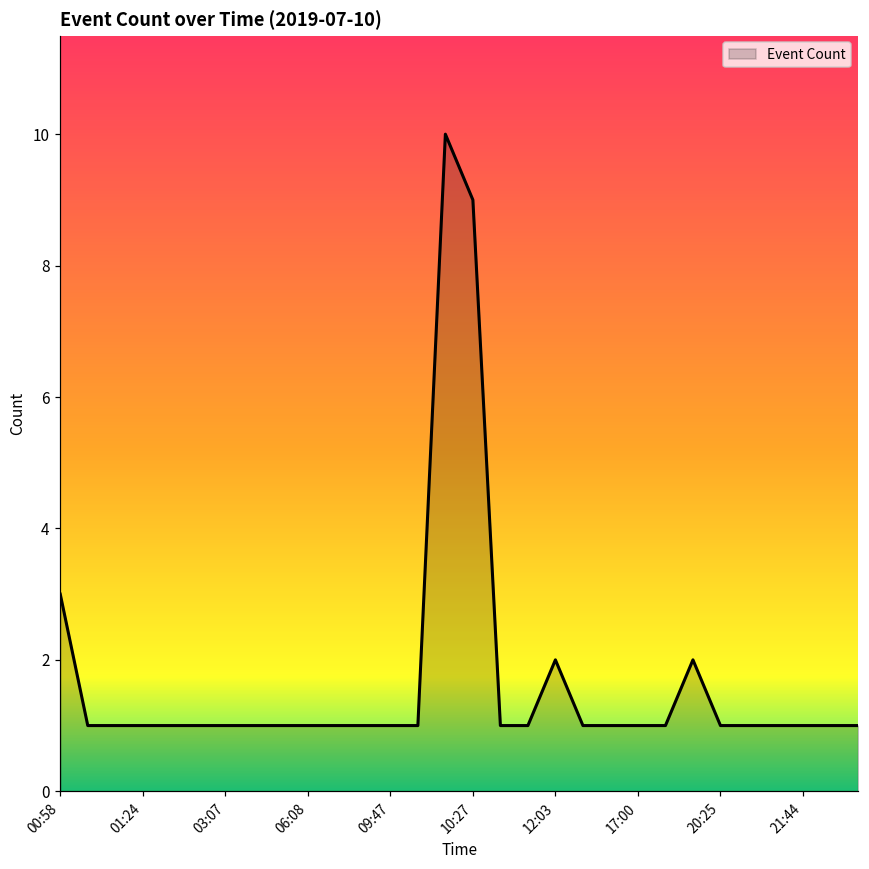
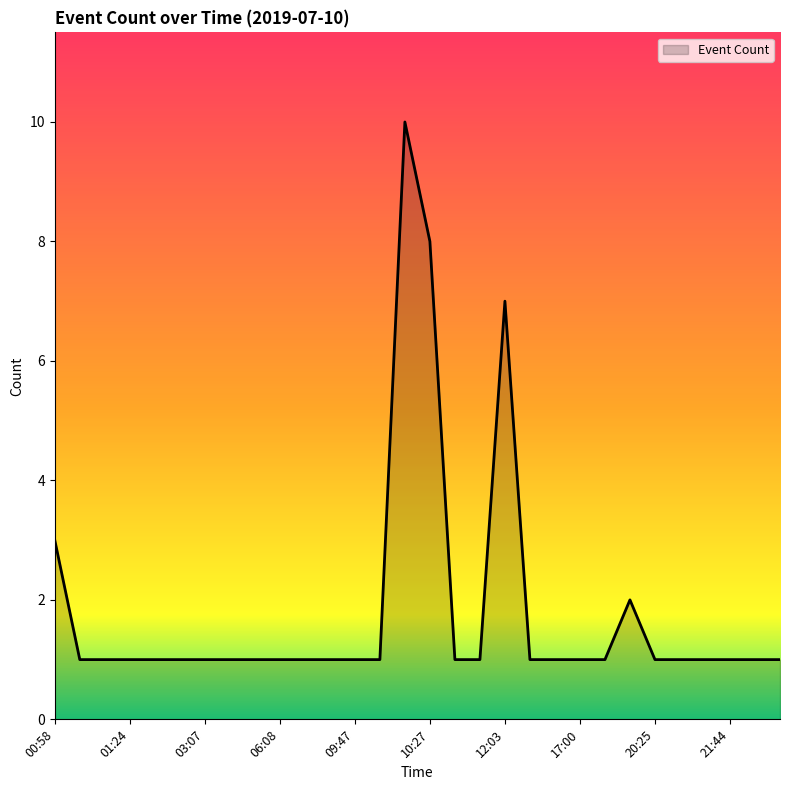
10:27: 9 -> 8
12:03: 2 -> 7
